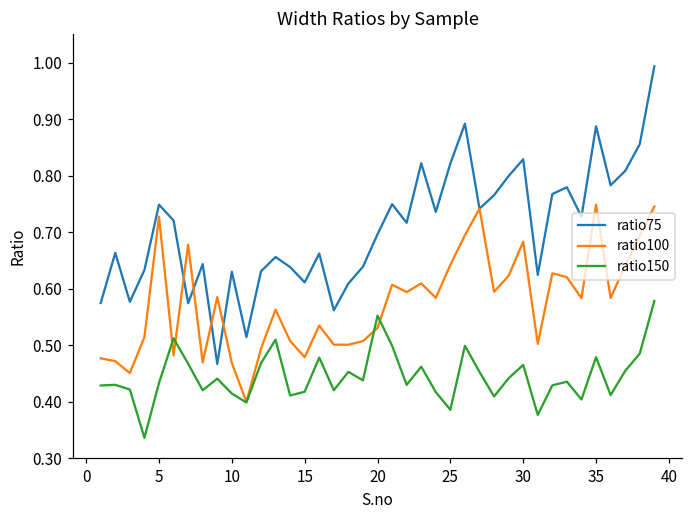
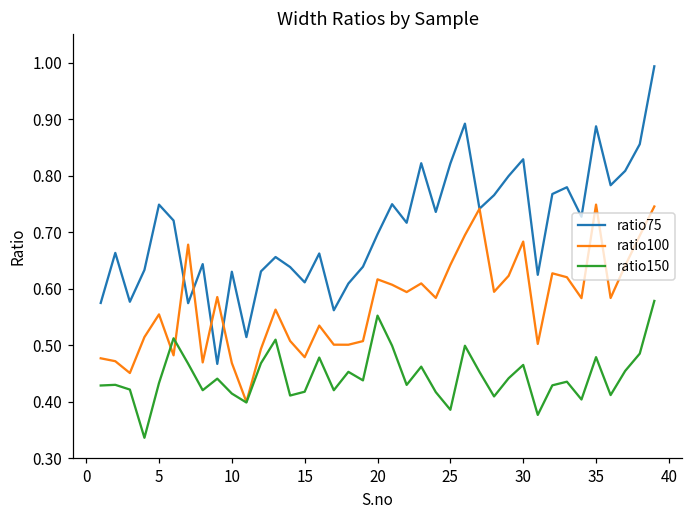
ratio100, 5: 0.73 -> 0.55
ratio100, 20: 0.53 -> 0.62
